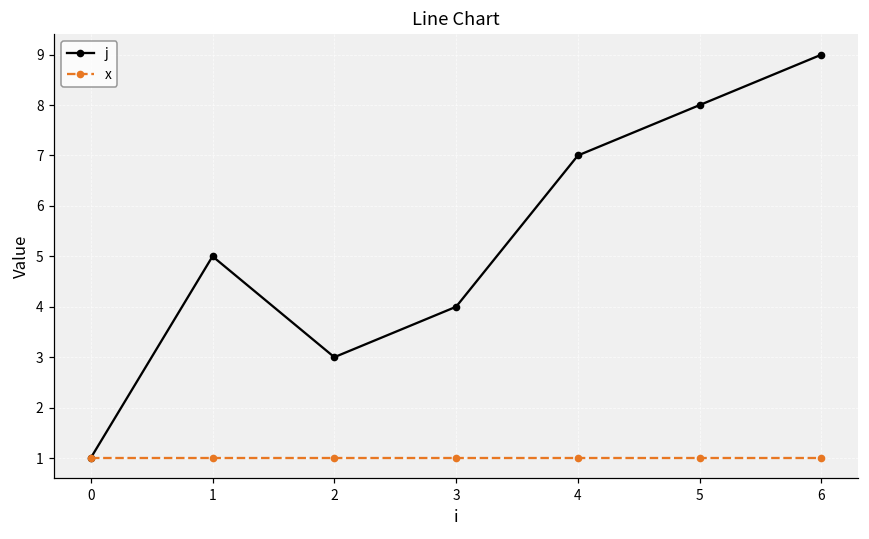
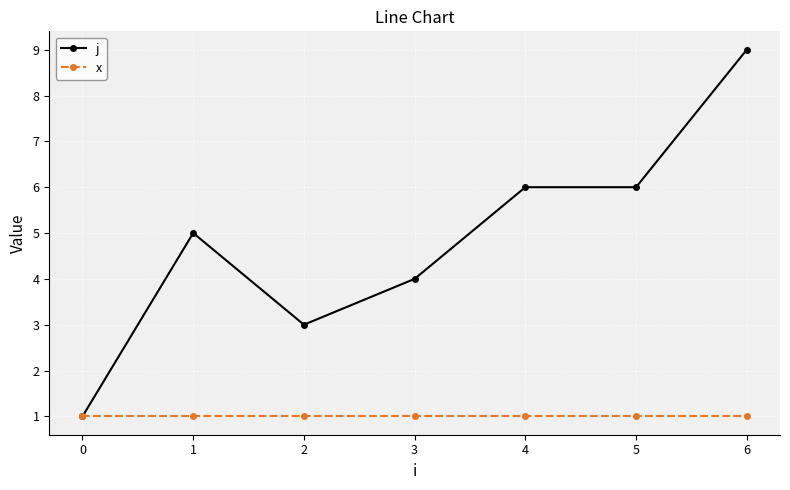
j, 4: 7 -> 6
j, 5: 8 -> 6
